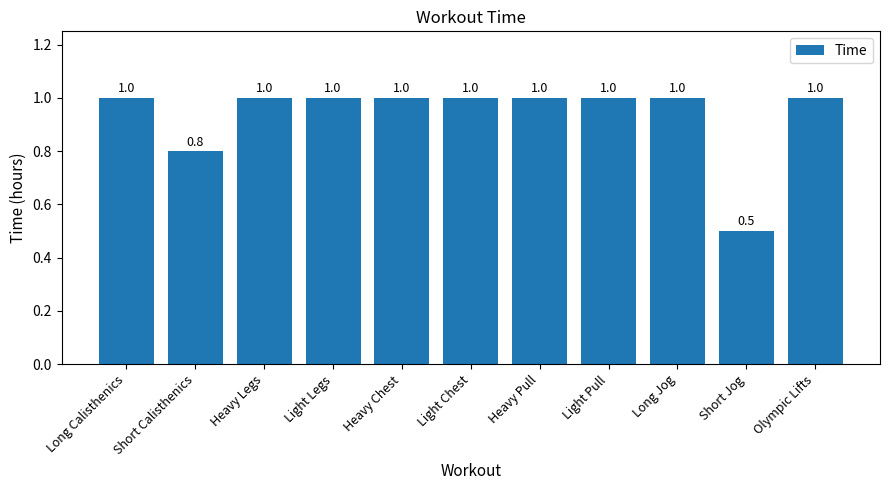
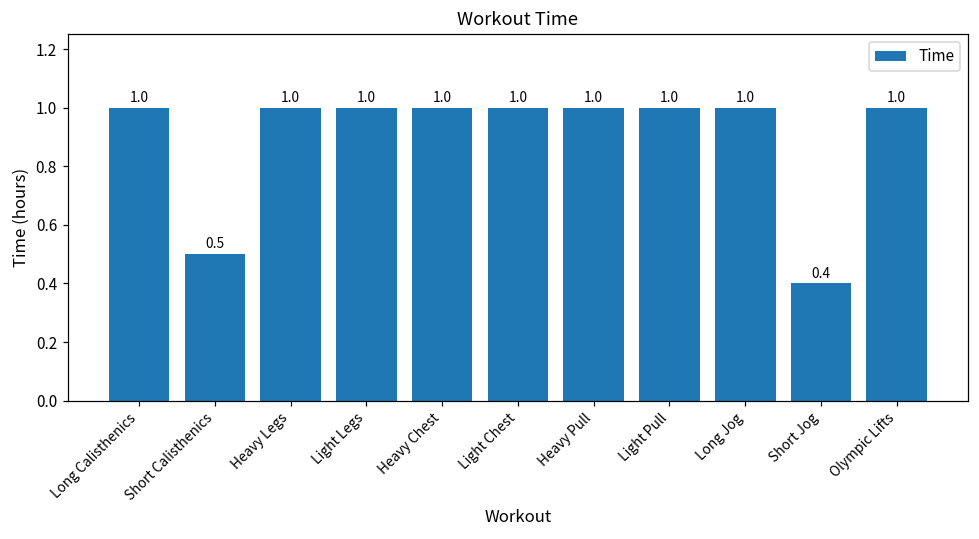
Short Calisthenics: 0.8 -> 0.5
Short Jog: 0.5 -> 0.4
